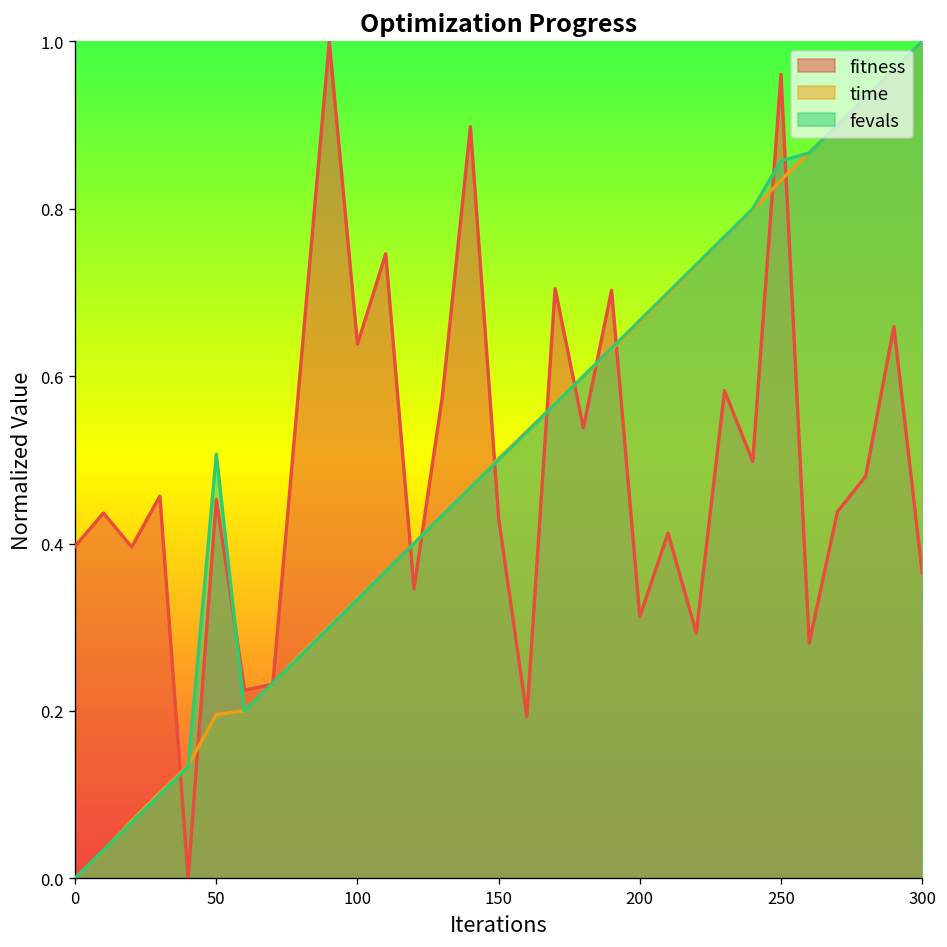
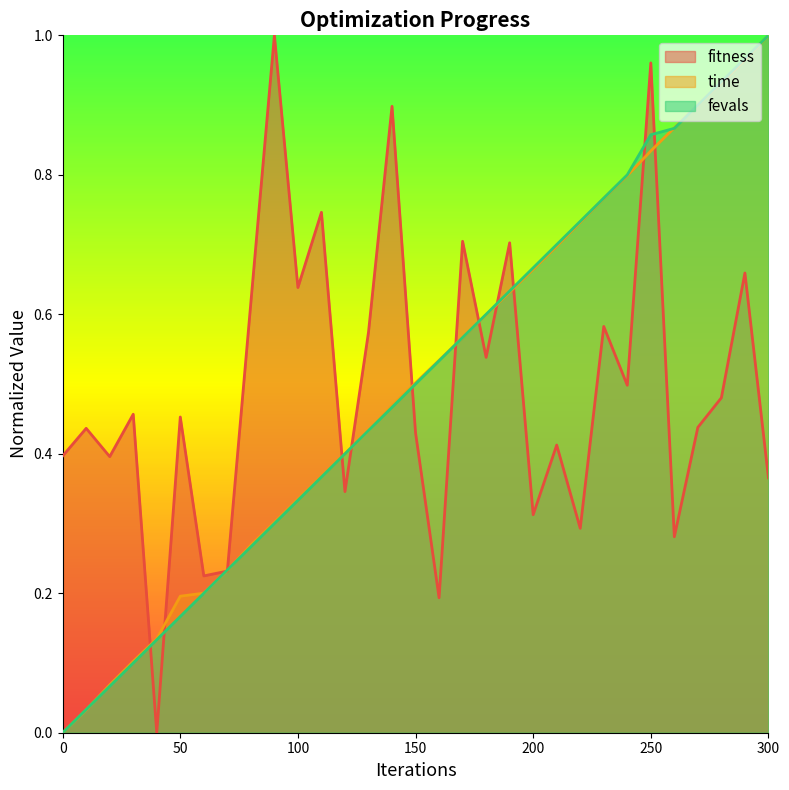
fevals, 50: 0.51 -> 0.17
